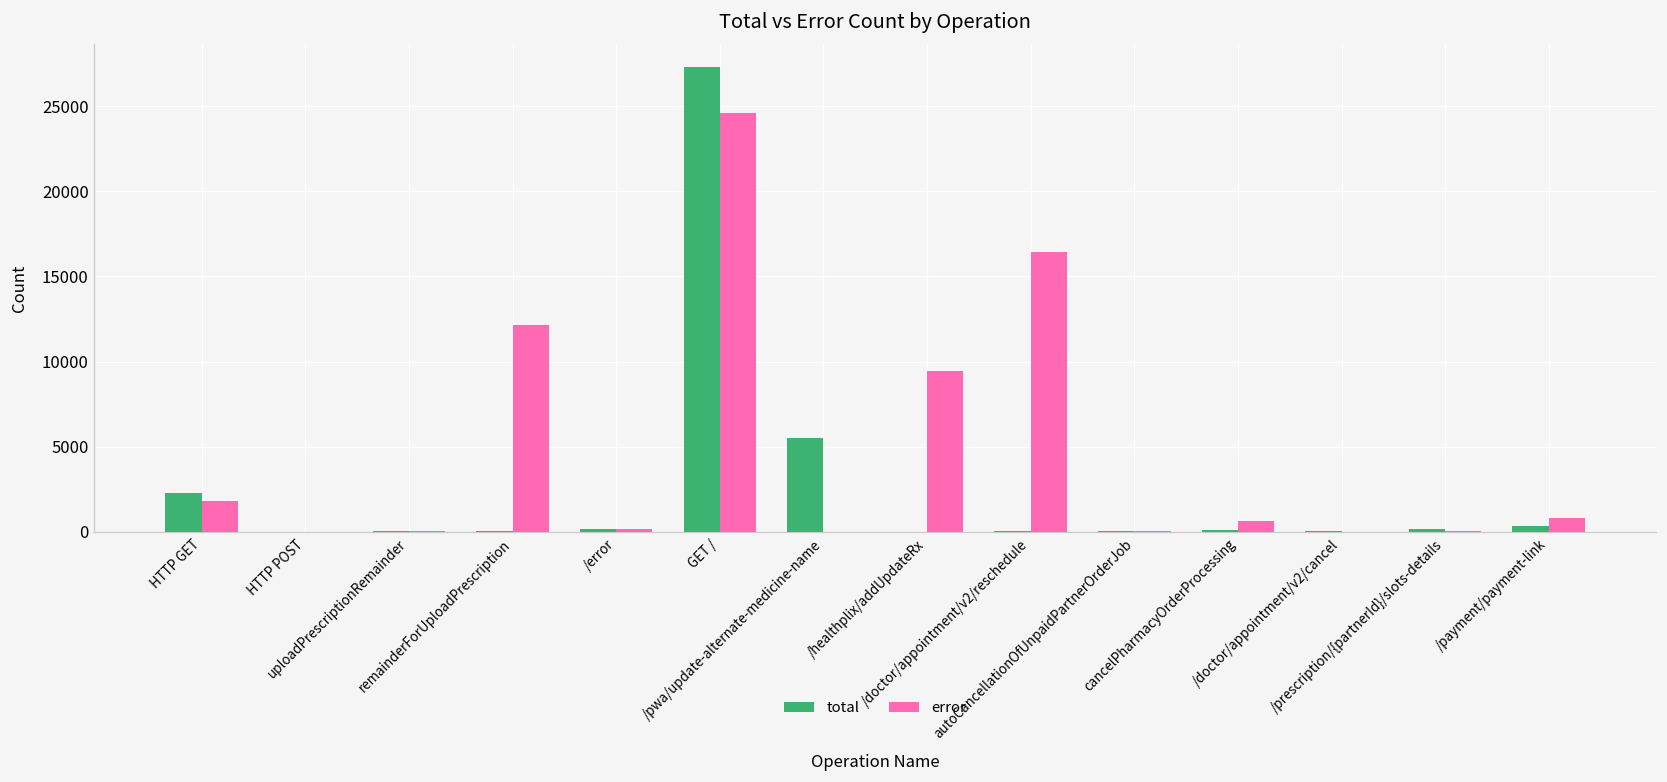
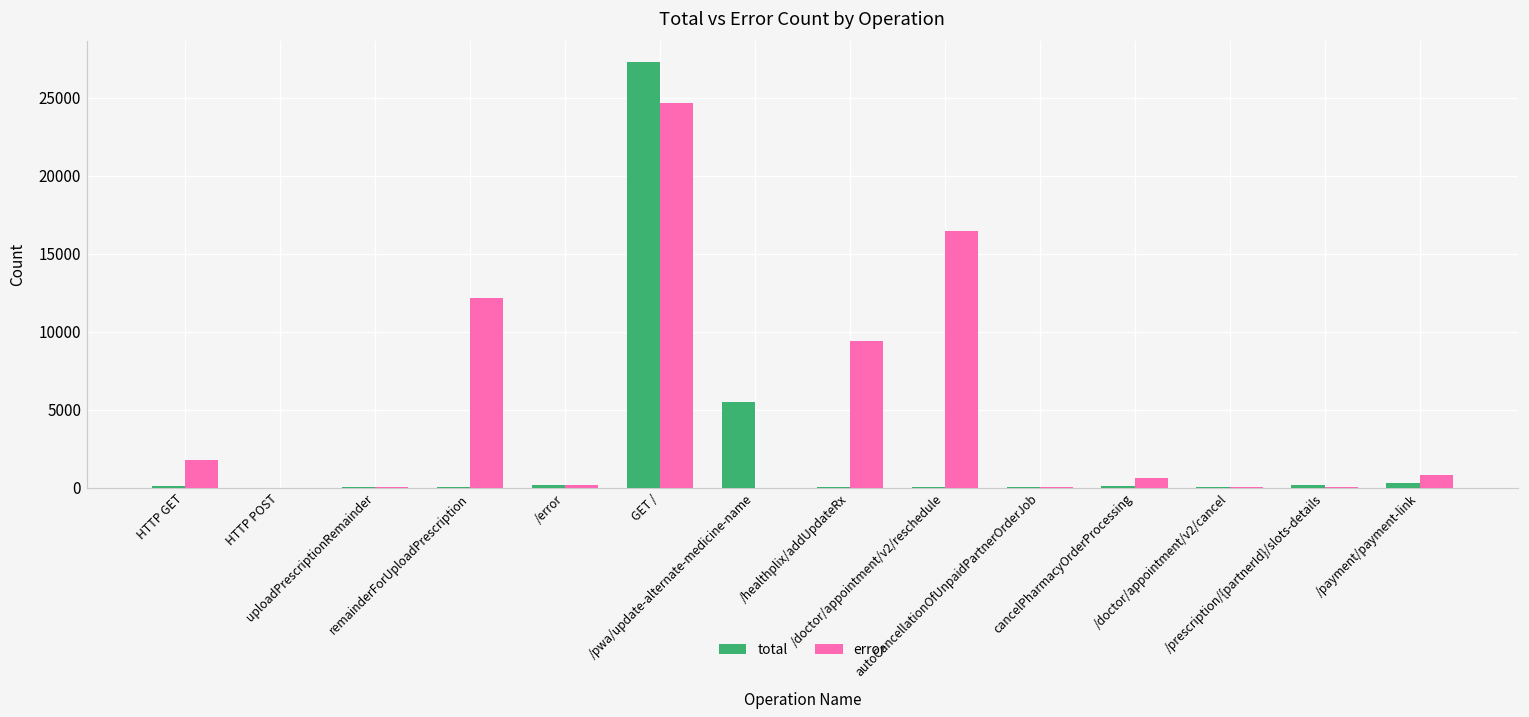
total, HTTP GET: 2300 -> 100
